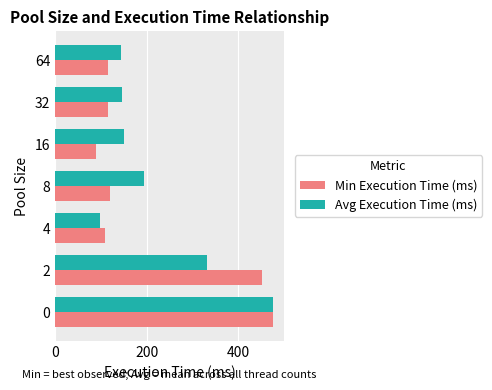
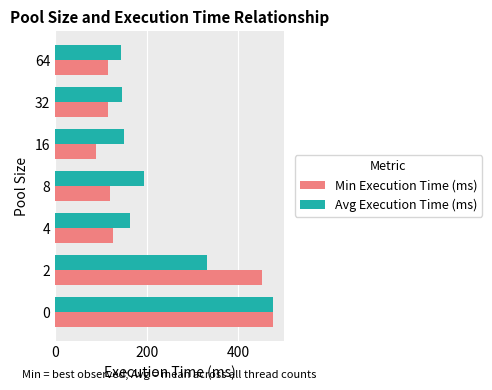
Avg Execution Time (ms), 4: 100 -> 160
Min Execution Time (ms), 4: 110 -> 130
